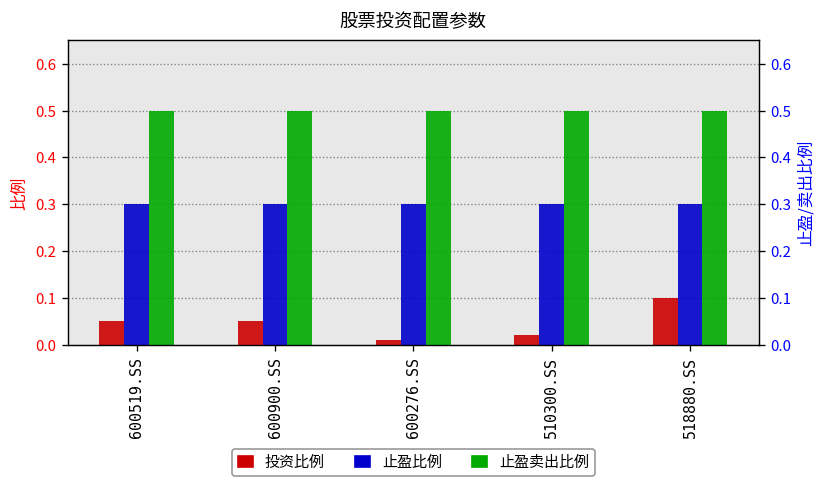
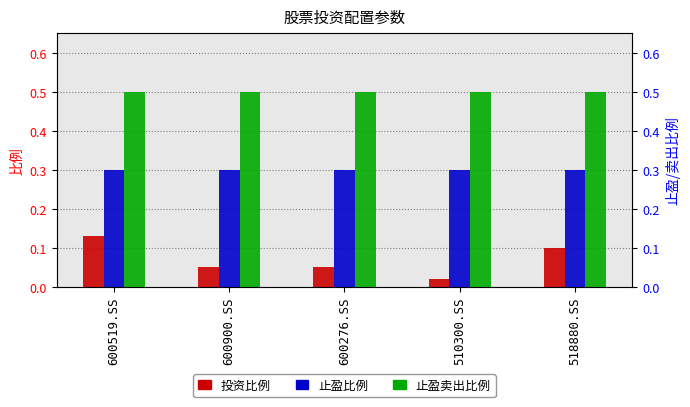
投资比例, 600519.SS: 0.05 -> 0.13
投资比例, 600276.SS: 0.01 -> 0.05
